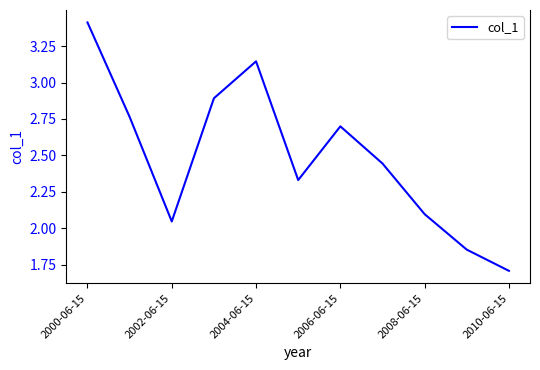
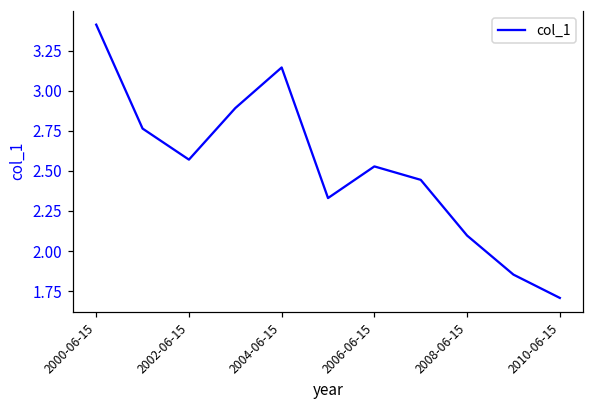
2002-06-15: 2.05 -> 2.57
2006-06-15: 2.70 -> 2.53
